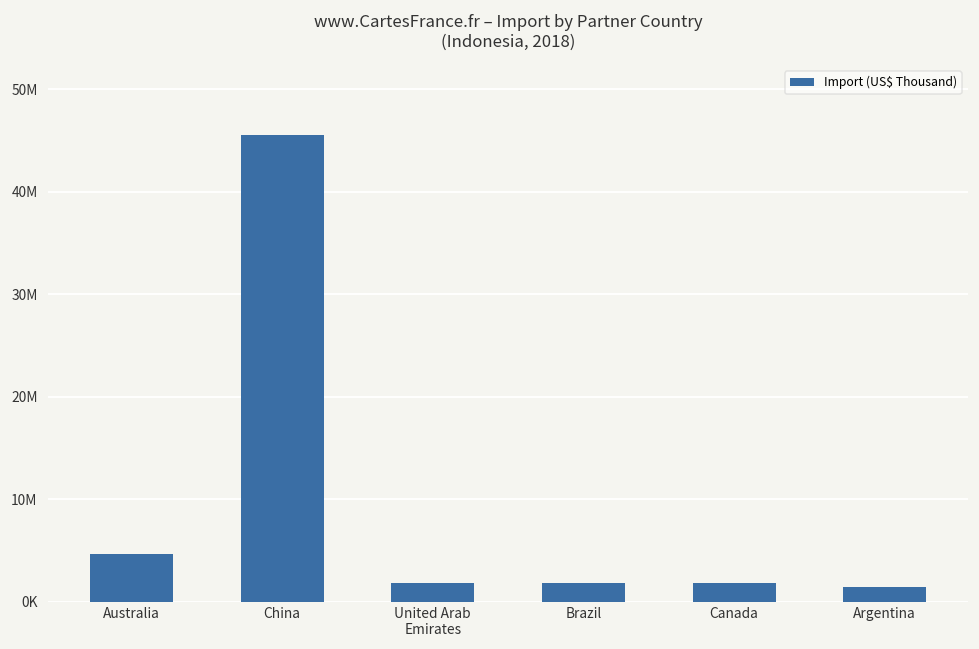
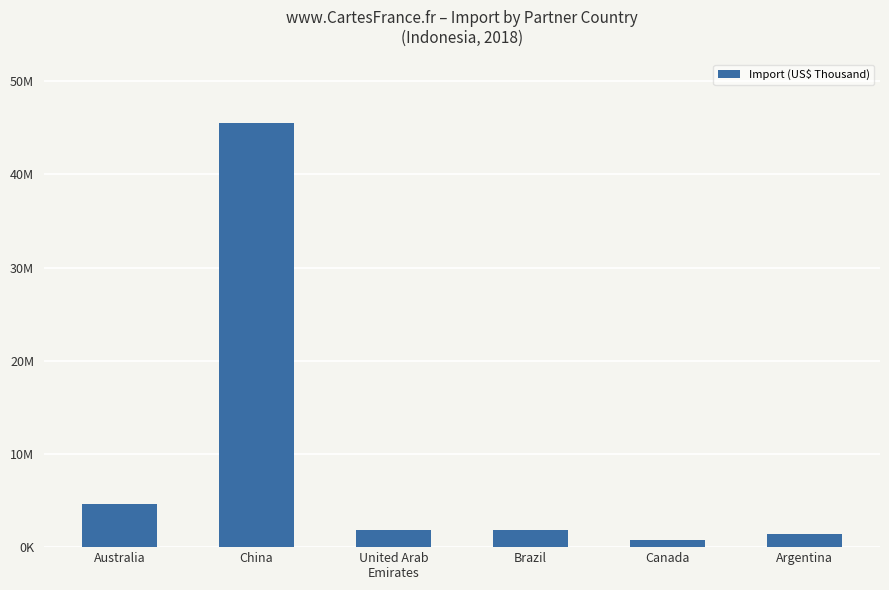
Canada: 2000000 -> 1000000
